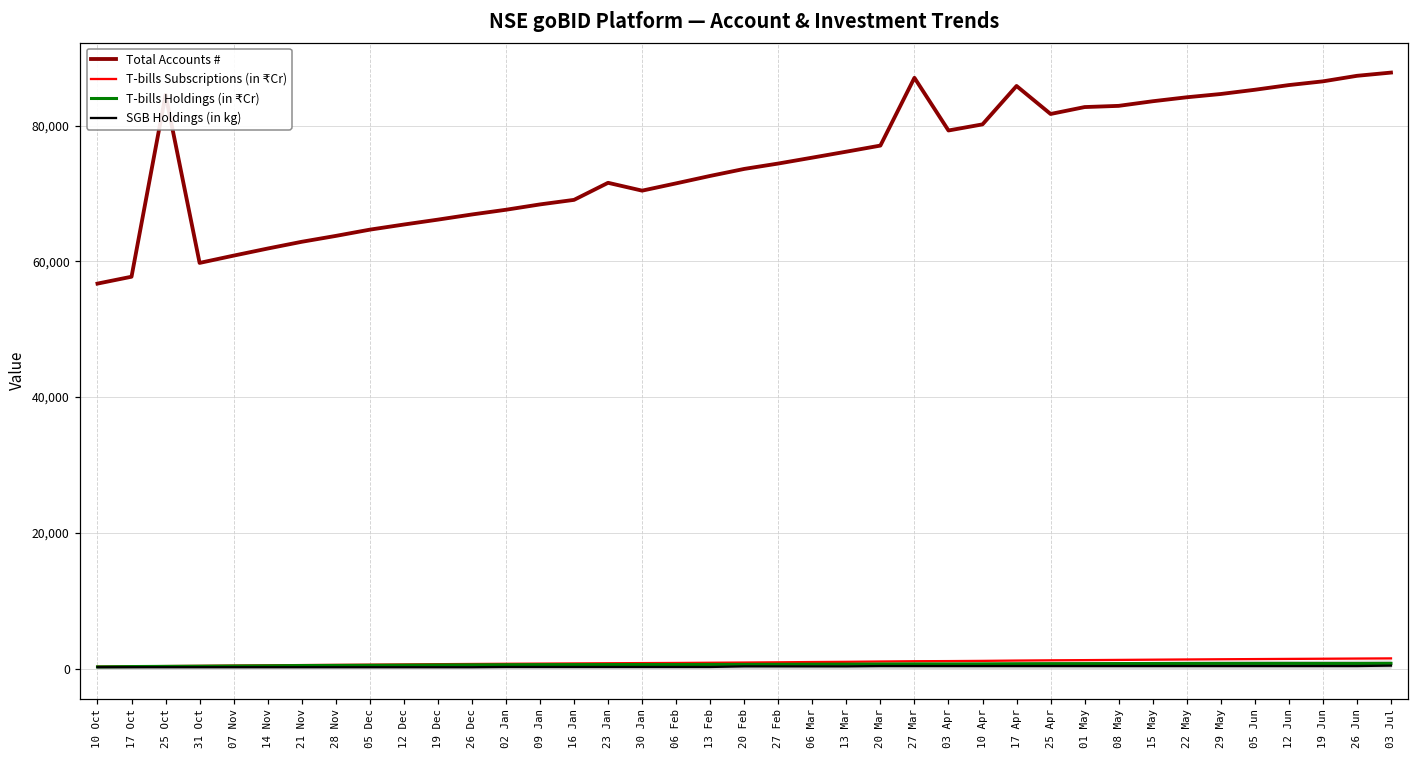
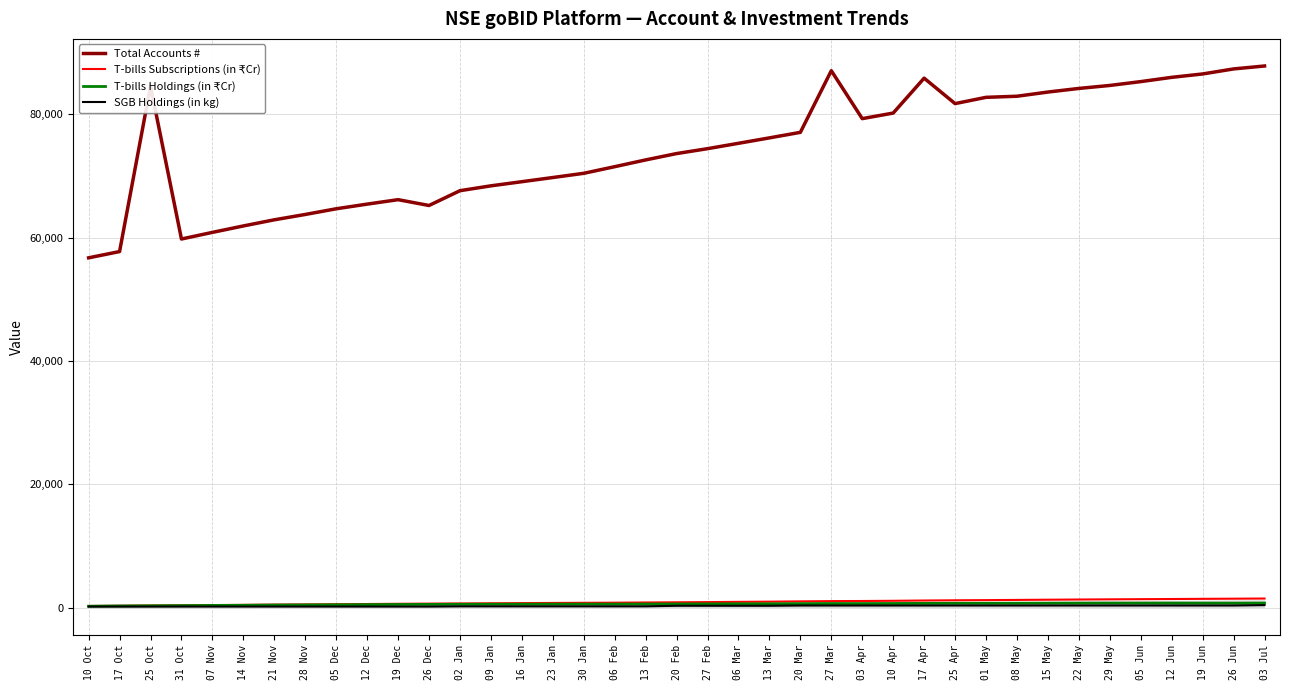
Total Accounts #, 26 Dec: 67,000 -> 65,000
Total Accounts #, 23 Jan: 72,000 -> 70,000
